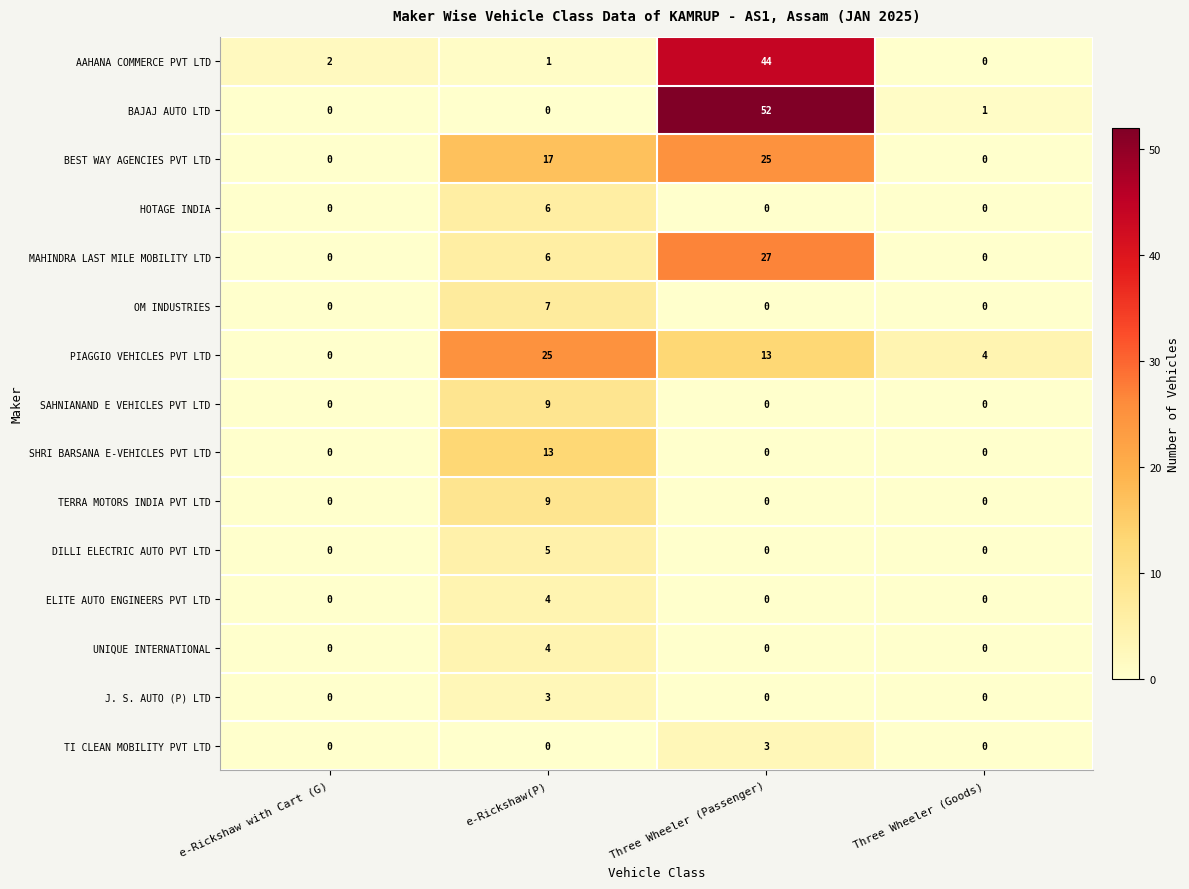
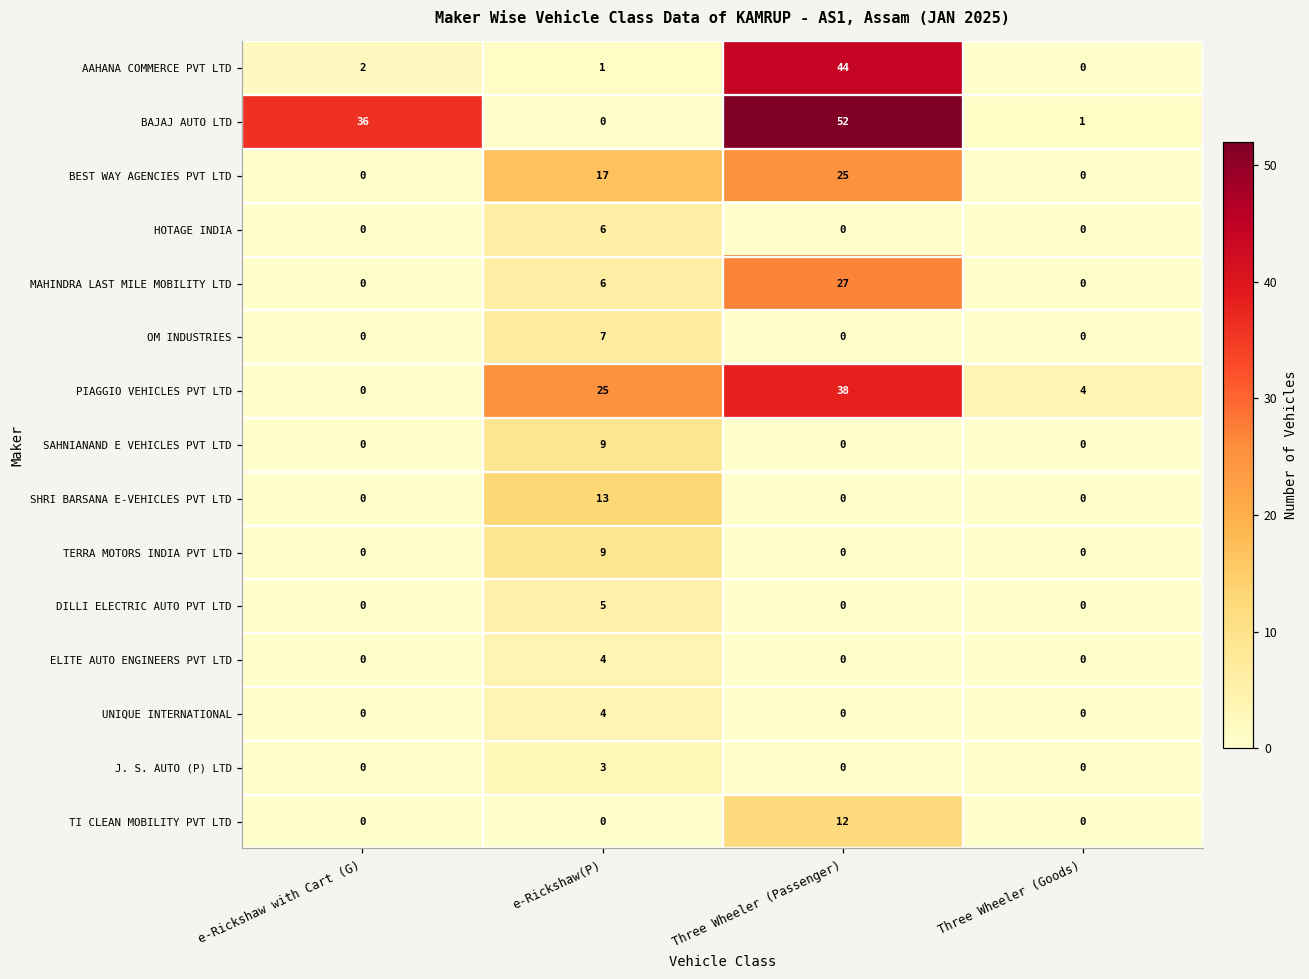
BAJAJ AUTO LTD, e-Rickshaw with Cart (G): 0 -> 36
PIAGGIO VEHICLES PVT LTD, Three Wheeler (Passenger): 13 -> 38
TI CLEAN MOBILITY PVT LTD, Three Wheeler (Passenger): 3 -> 12
